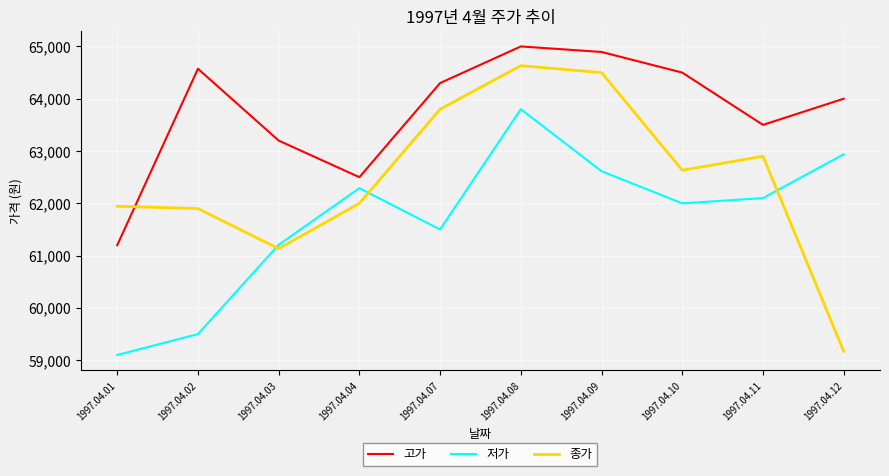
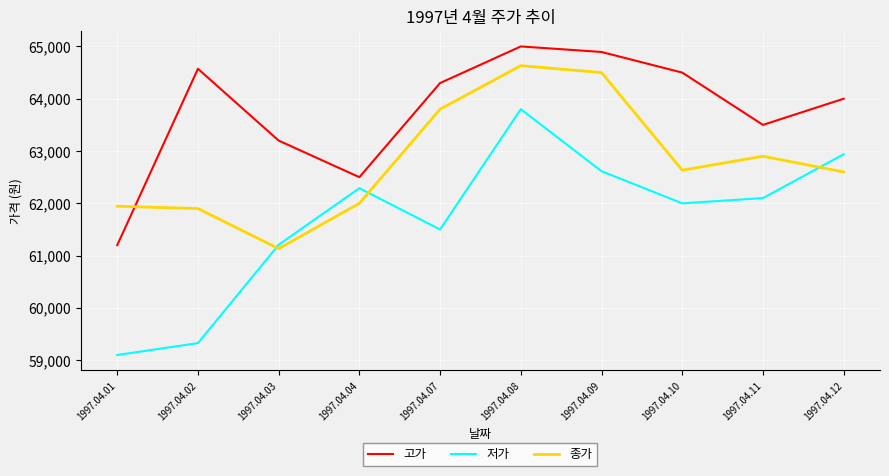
저가, 1997.04.02: 59,500 -> 59,300
종가, 1997.04.12: 59,200 -> 62,600
